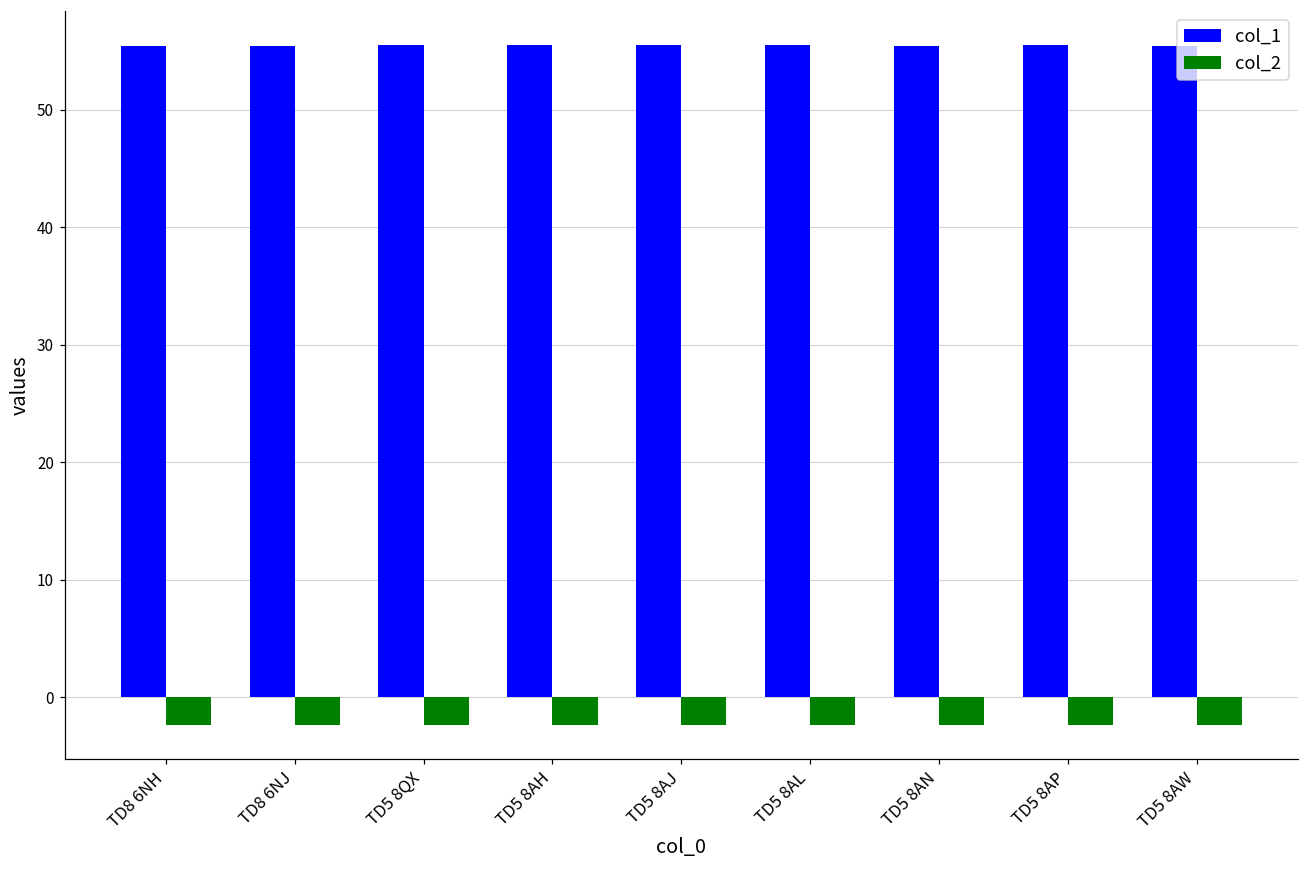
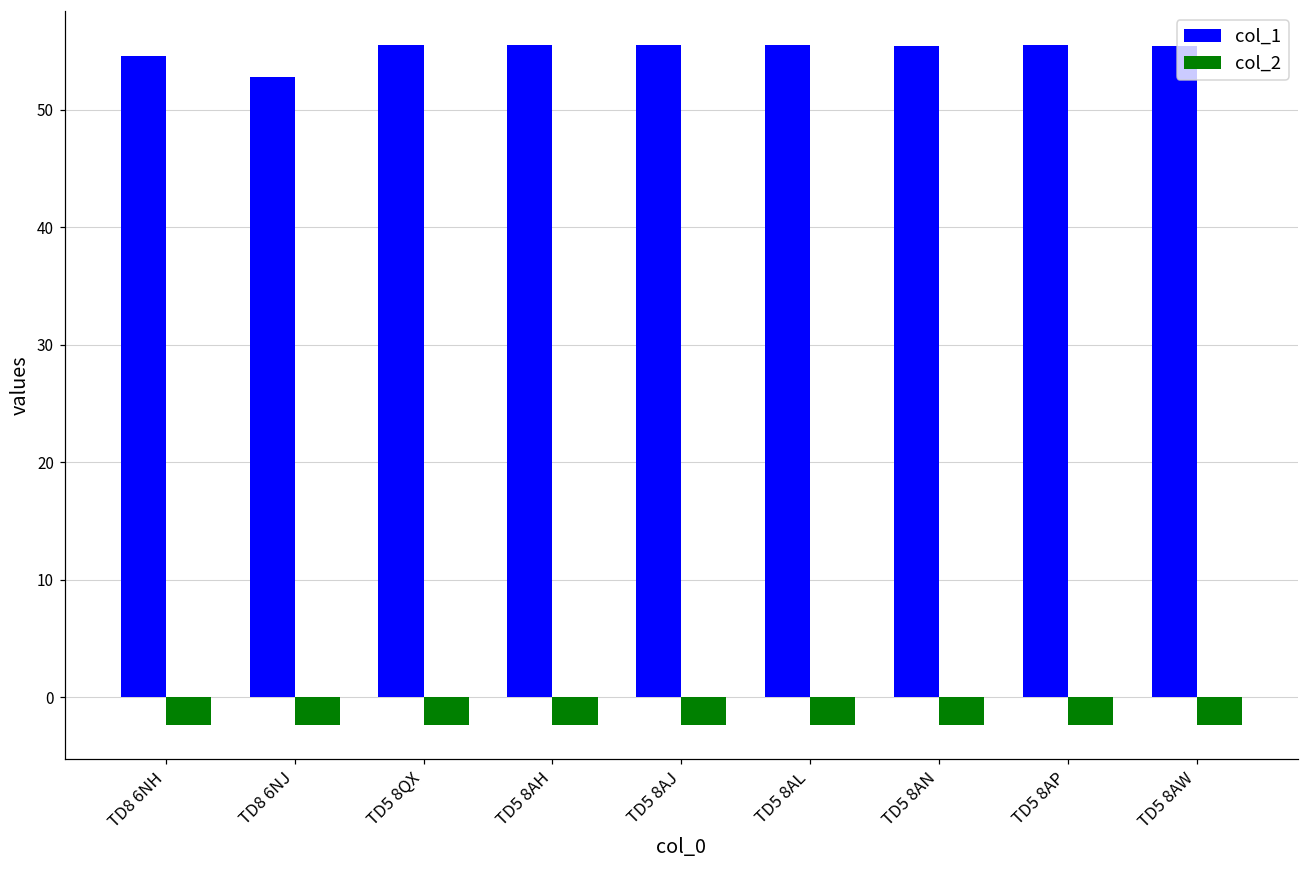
col_1, TD8 6NH: 55.4 -> 54.6
col_1, TD8 6NJ: 55.4 -> 52.7
